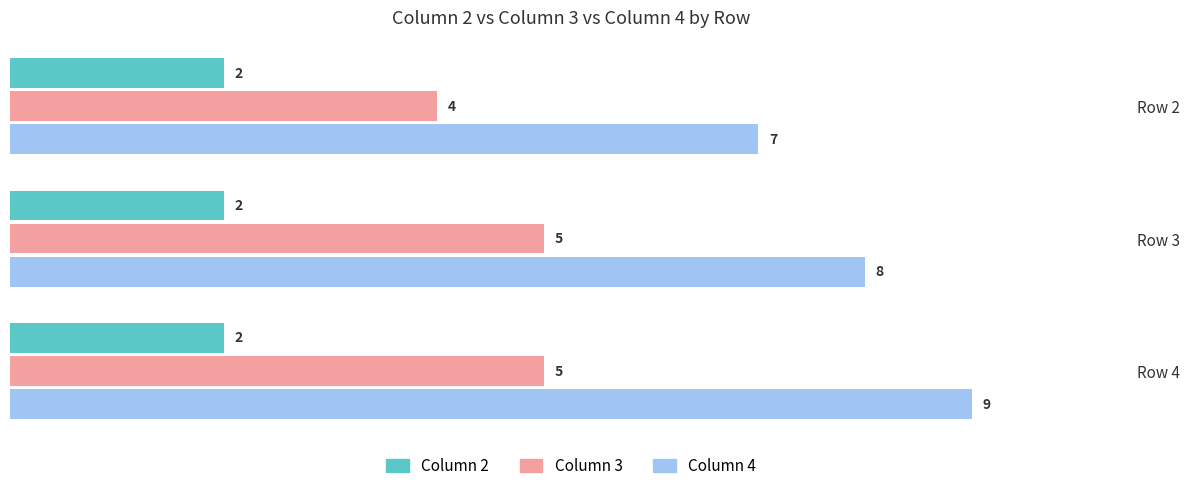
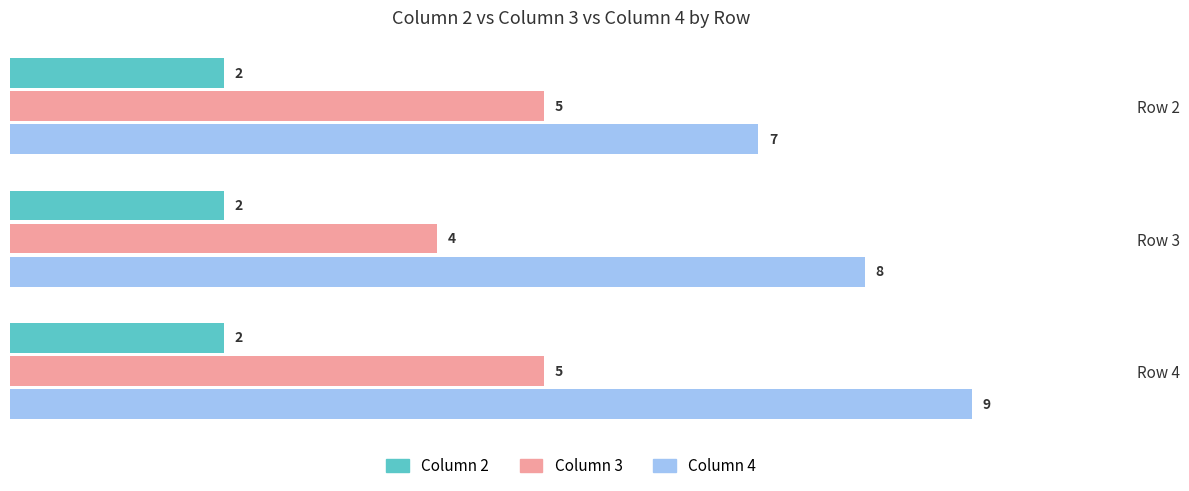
Column 3, Row 2: 4 -> 5
Column 3, Row 3: 5 -> 4
